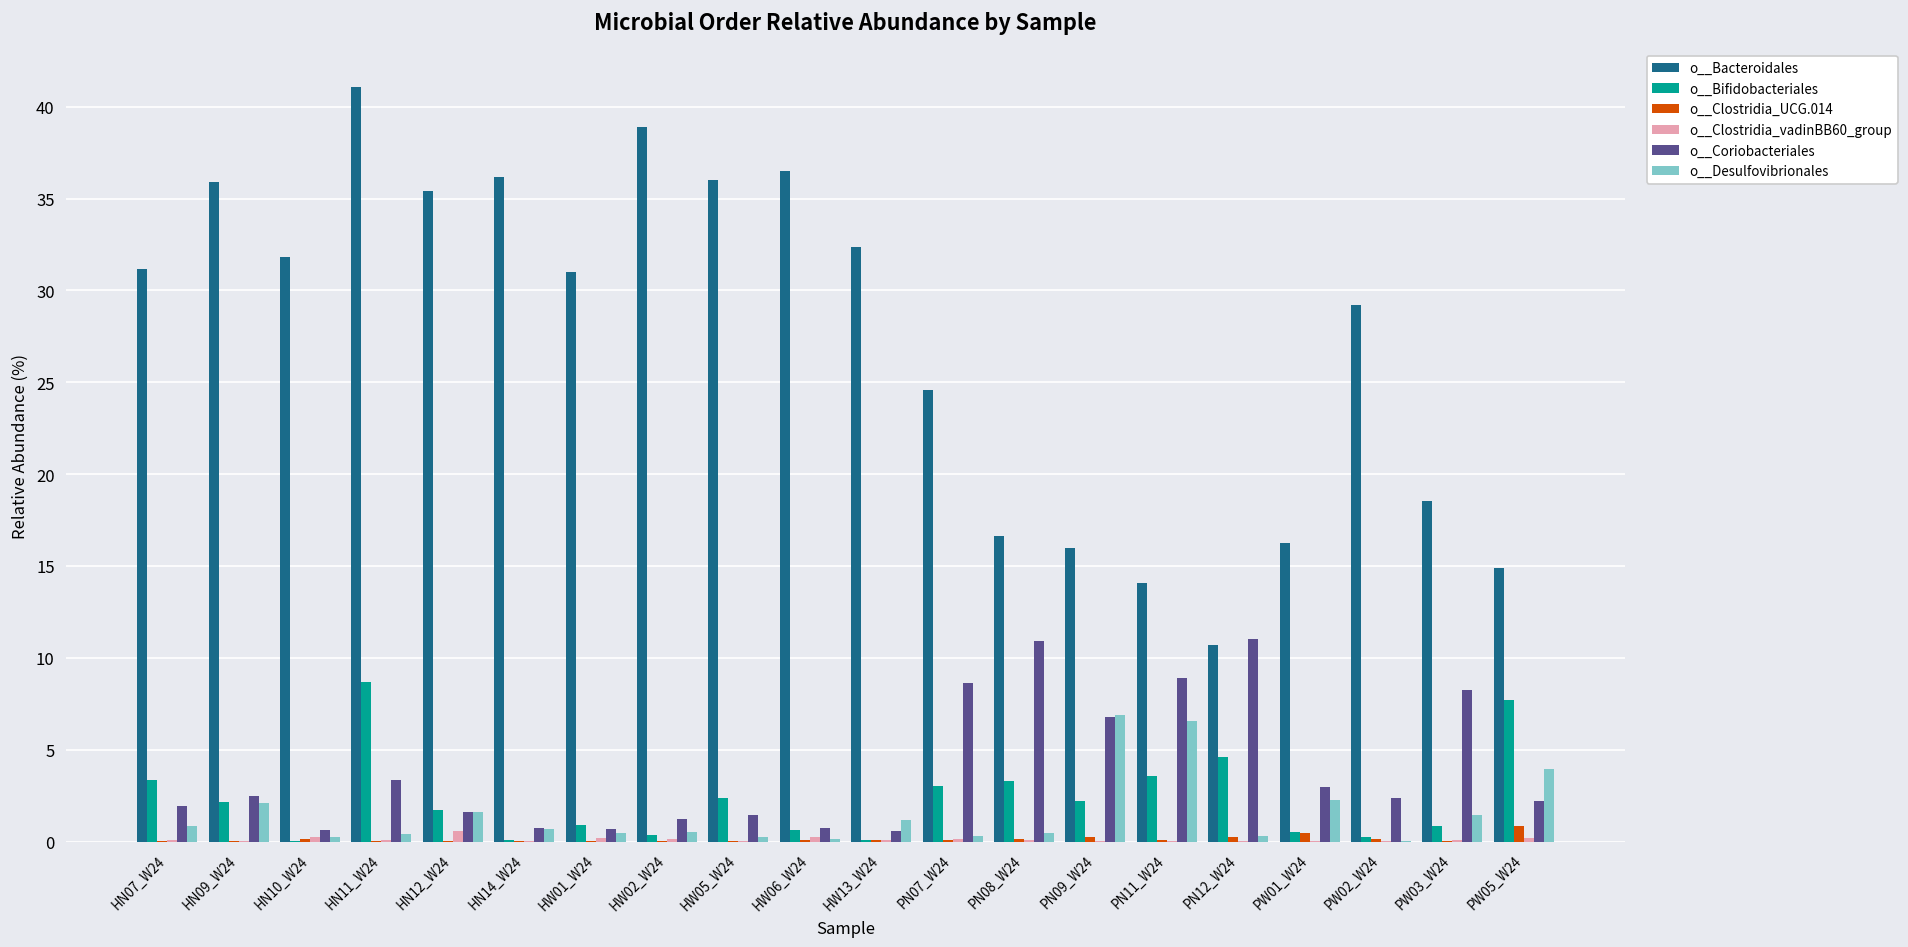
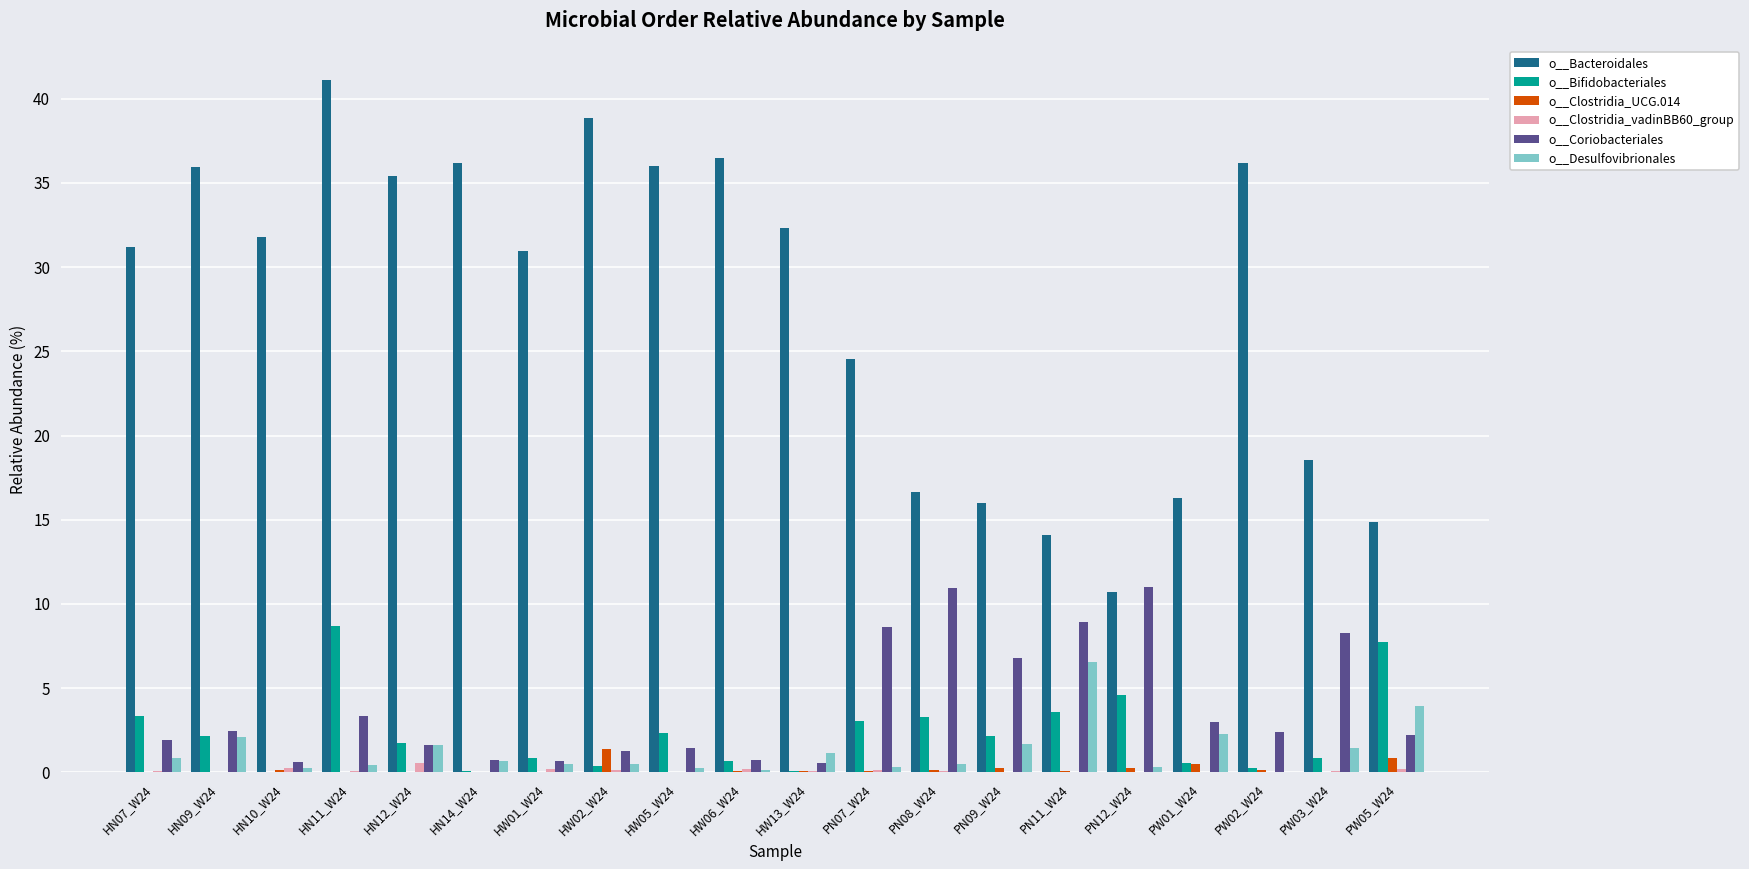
o__Clostridia_UCG.014, HW02_W24: 0.0 -> 1.4
o__Desulfovibrionales, PN09_W24: 6.9 -> 1.7
o__Bacteroidales, PW02_W24: 29.2 -> 36.2
